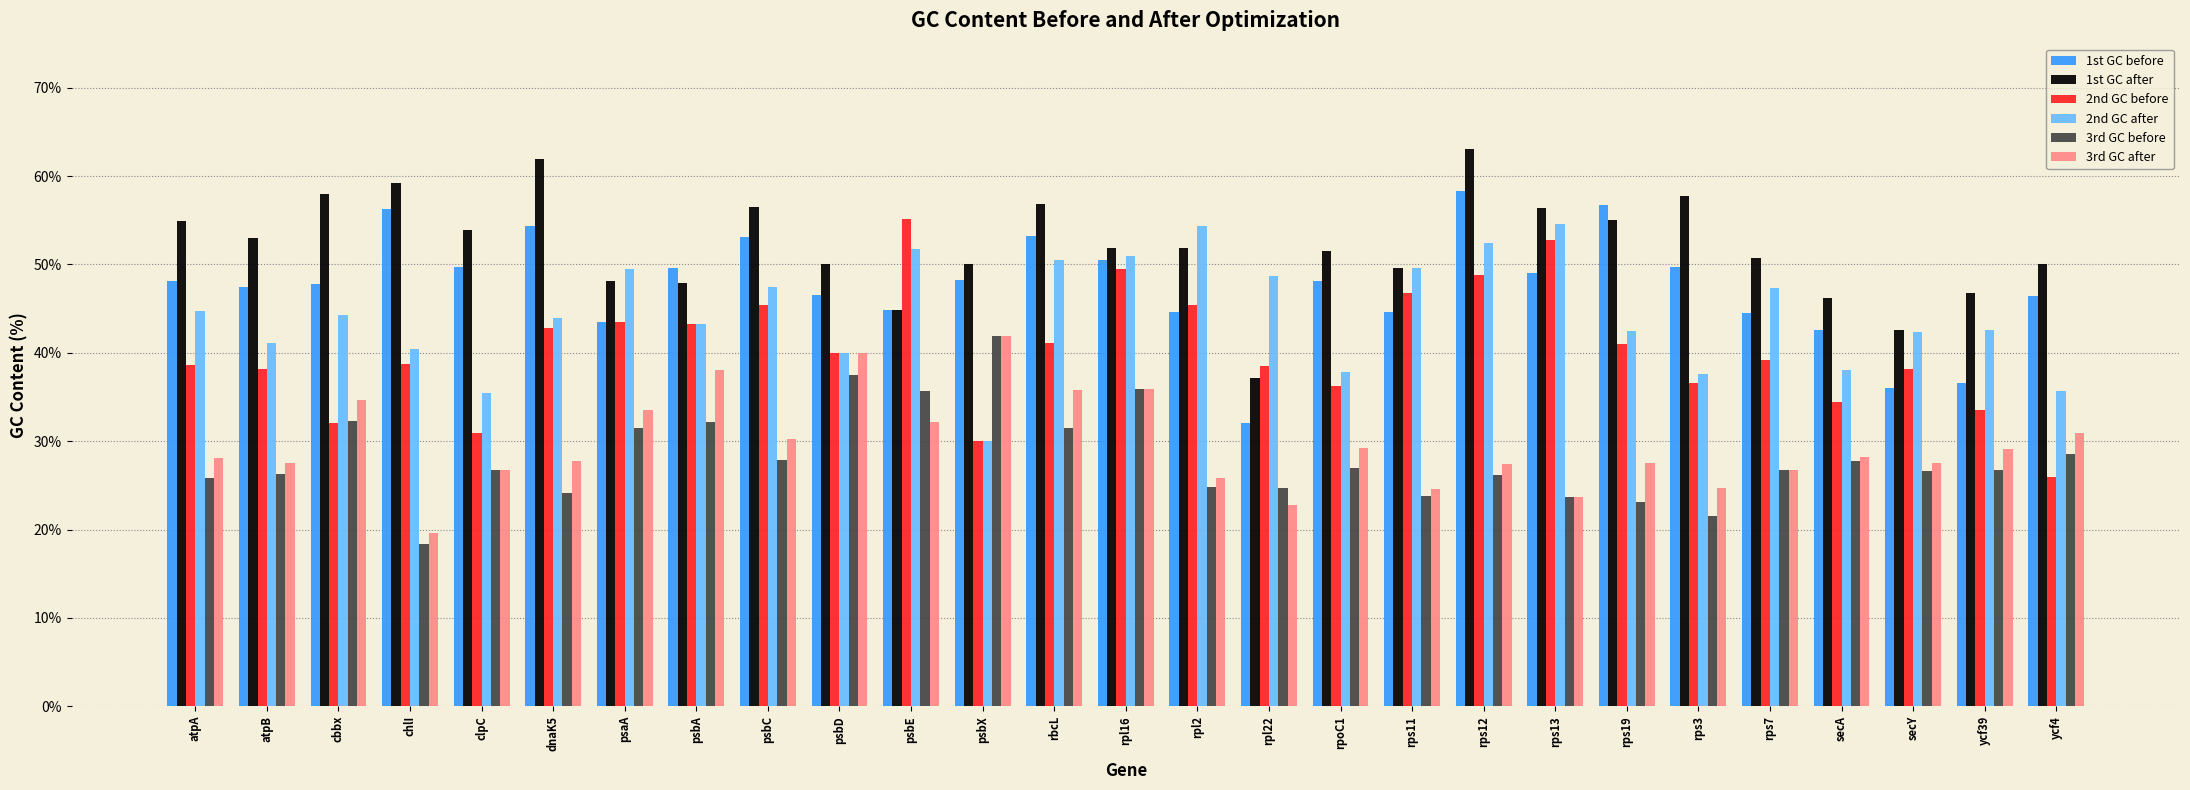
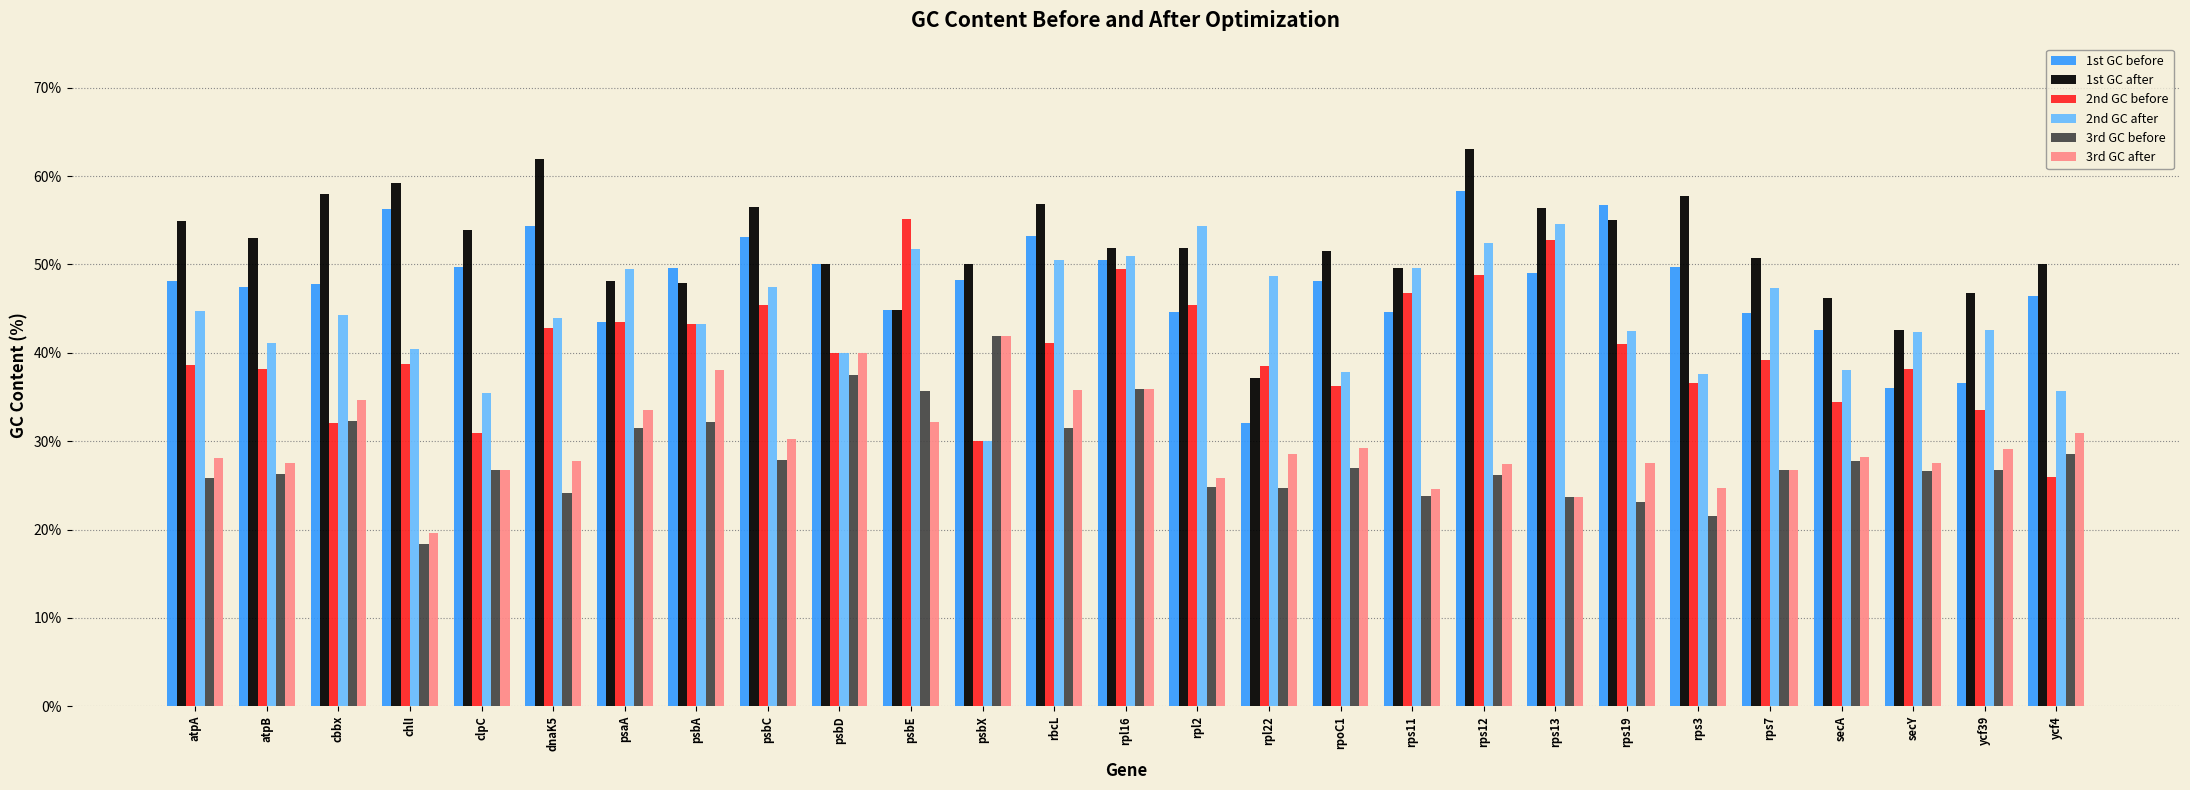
1st GC before, psbD: 47% -> 50%
3rd GC after, rpl22: 23% -> 29%
